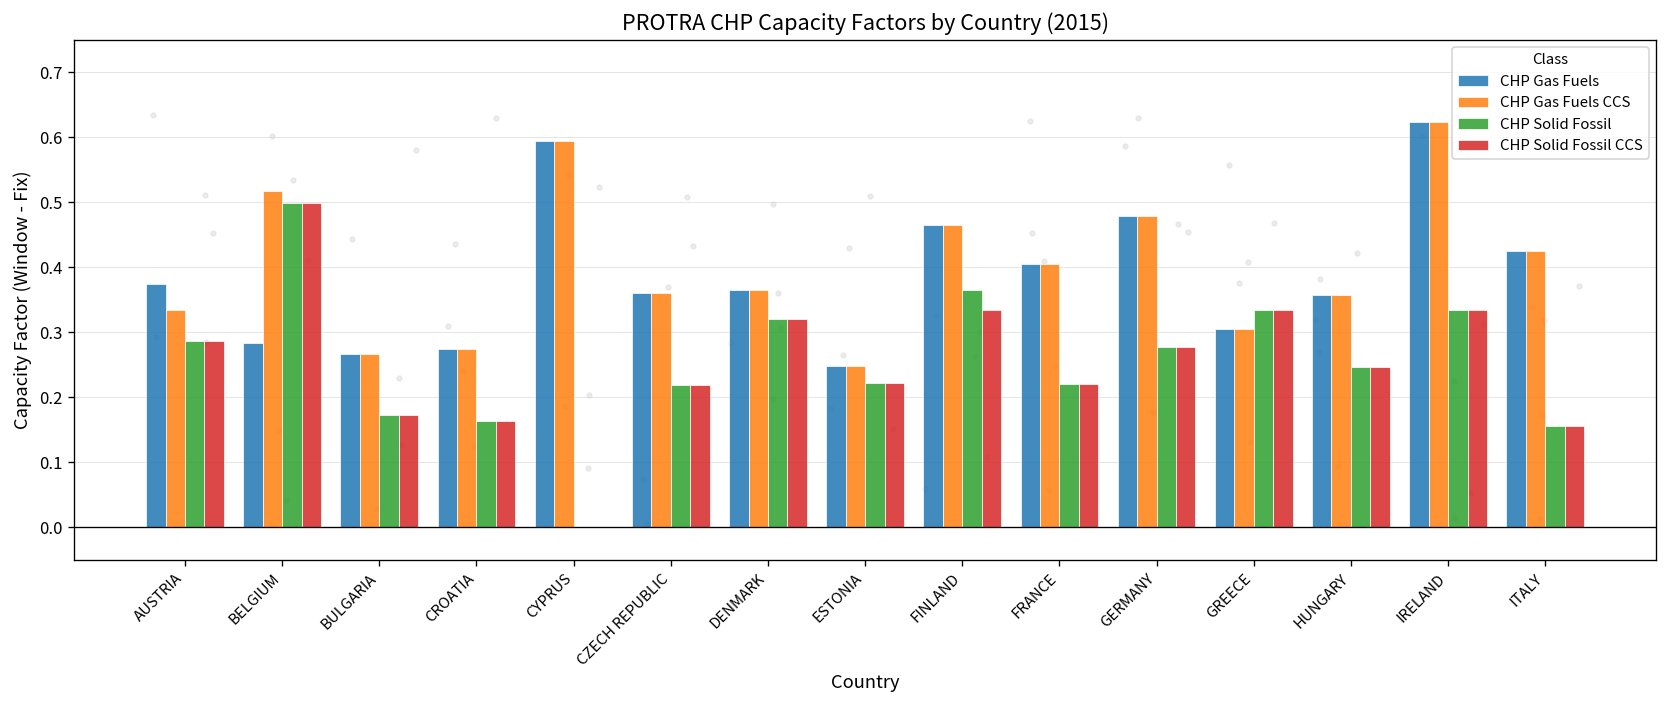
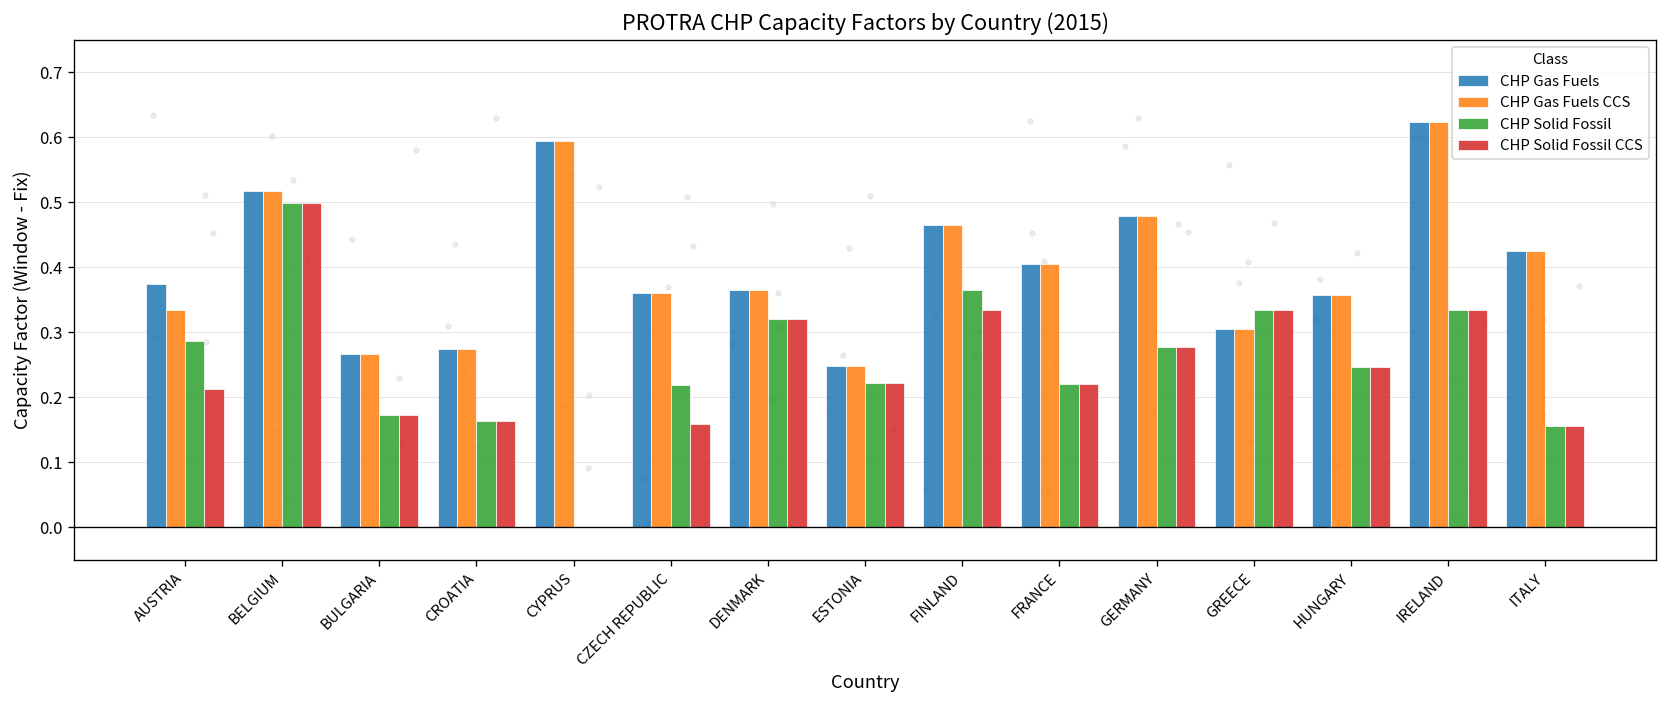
CHP Solid Fossil CCS, AUSTRIA: 0.29 -> 0.21
CHP Gas Fuels, BELGIUM: 0.28 -> 0.52
CHP Solid Fossil CCS, CZECH REPUBLIC: 0.22 -> 0.16
